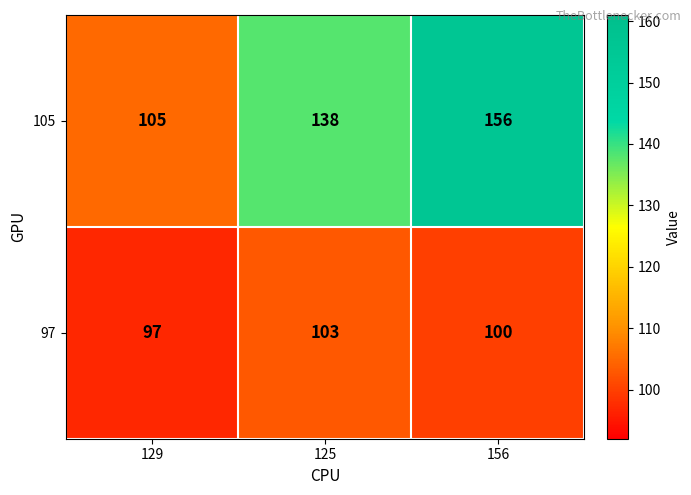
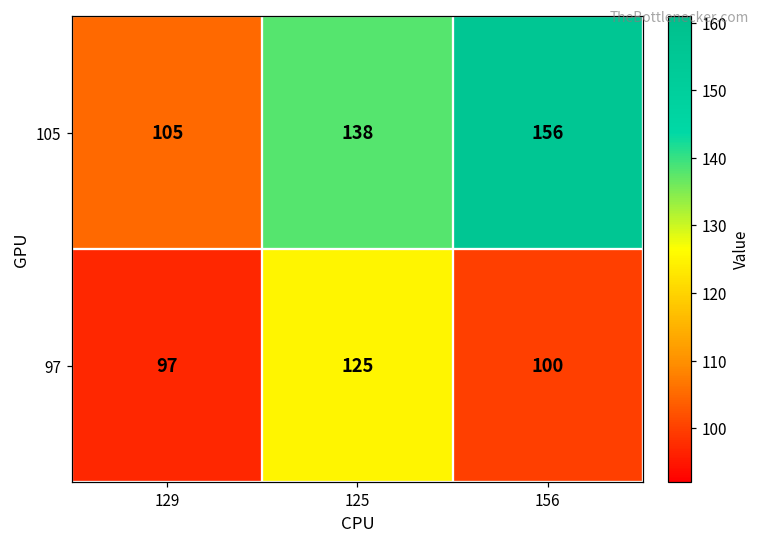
97, 125: 103 -> 125
